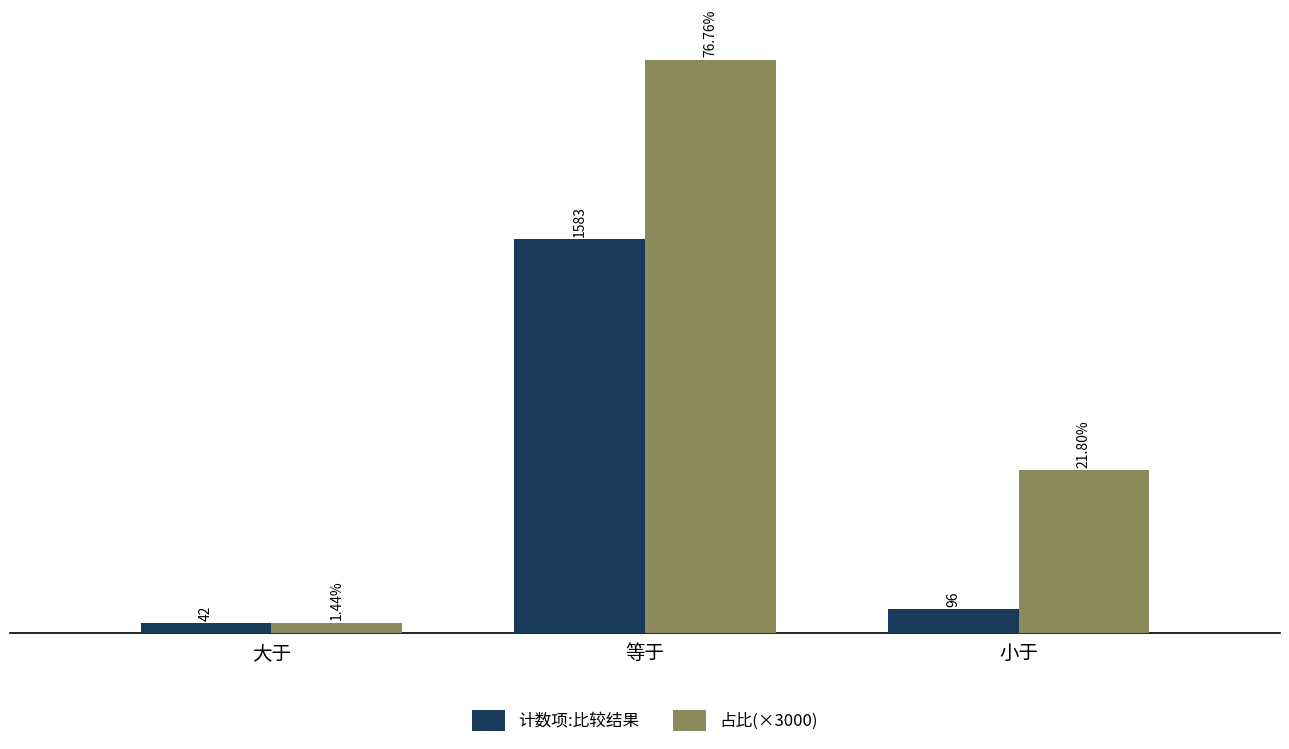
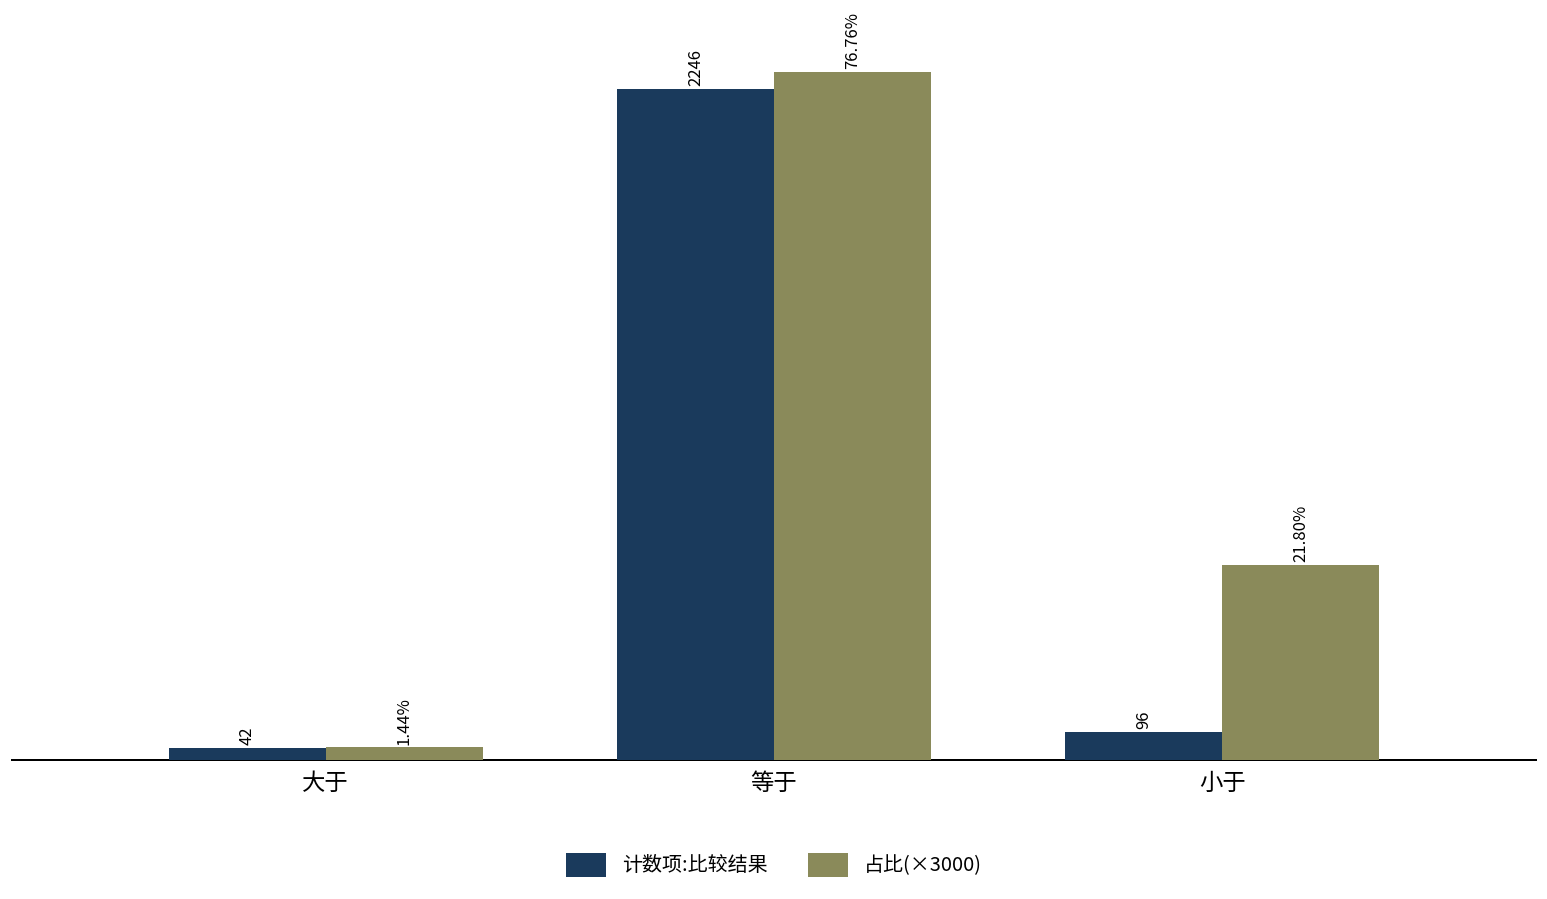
计数项:比较结果, 等于: 1583 -> 2246
